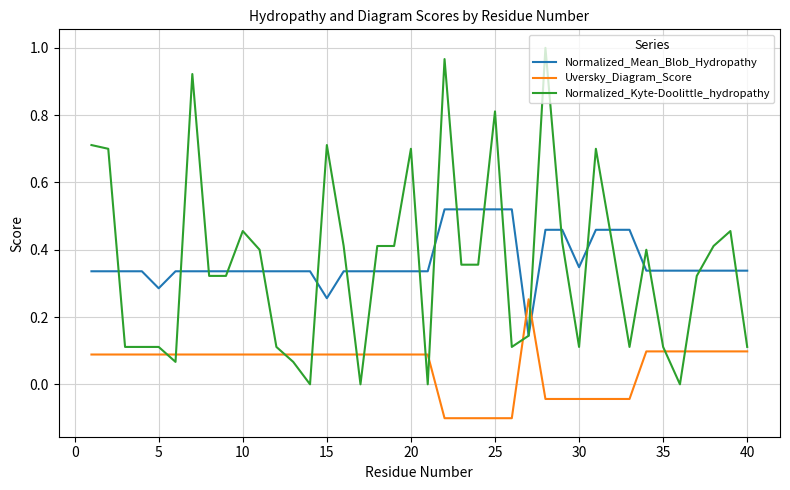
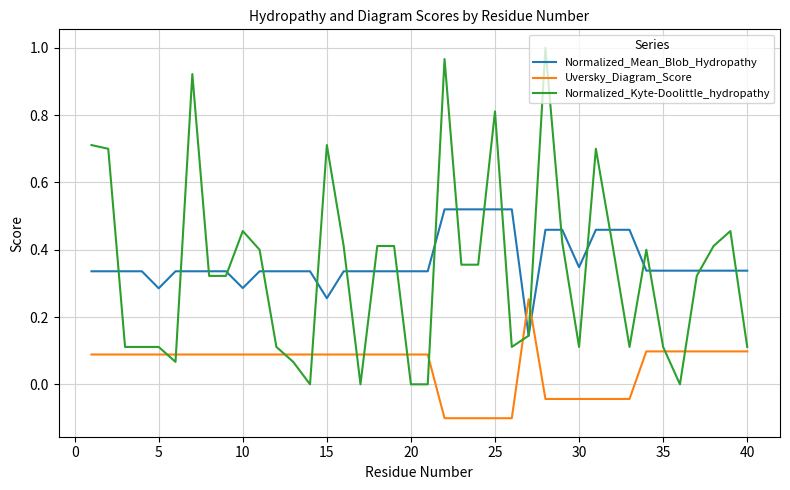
Normalized_Mean_Blob_Hydropathy, 10: 0.34 -> 0.29
Normalized_Kyte-Doolittle_hydropathy, 20: 0.7 -> 0.0
